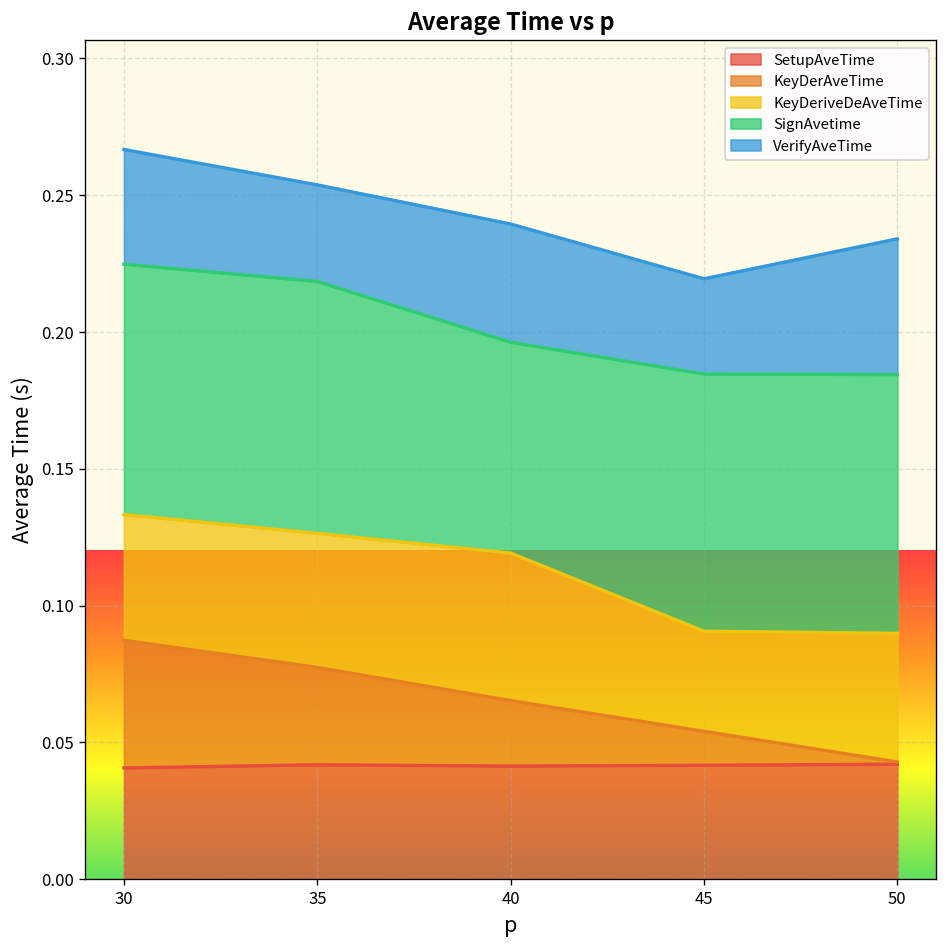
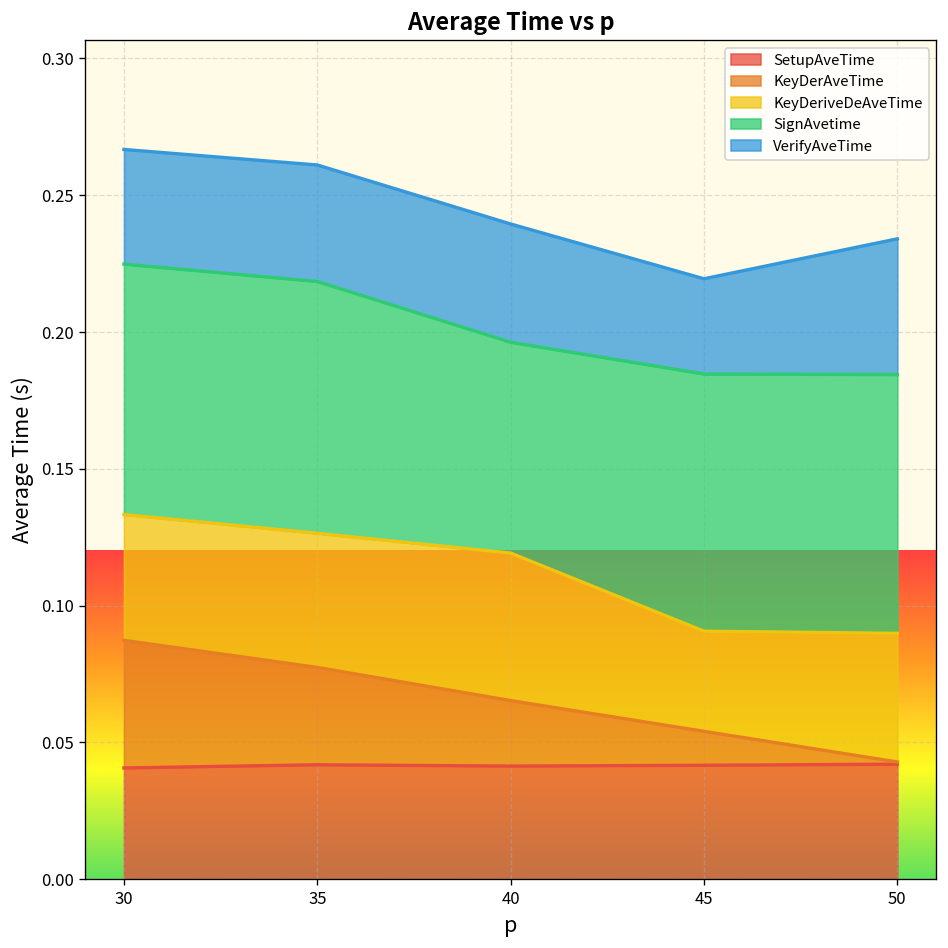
VerifyAveTime, 35: 0.035 -> 0.043
